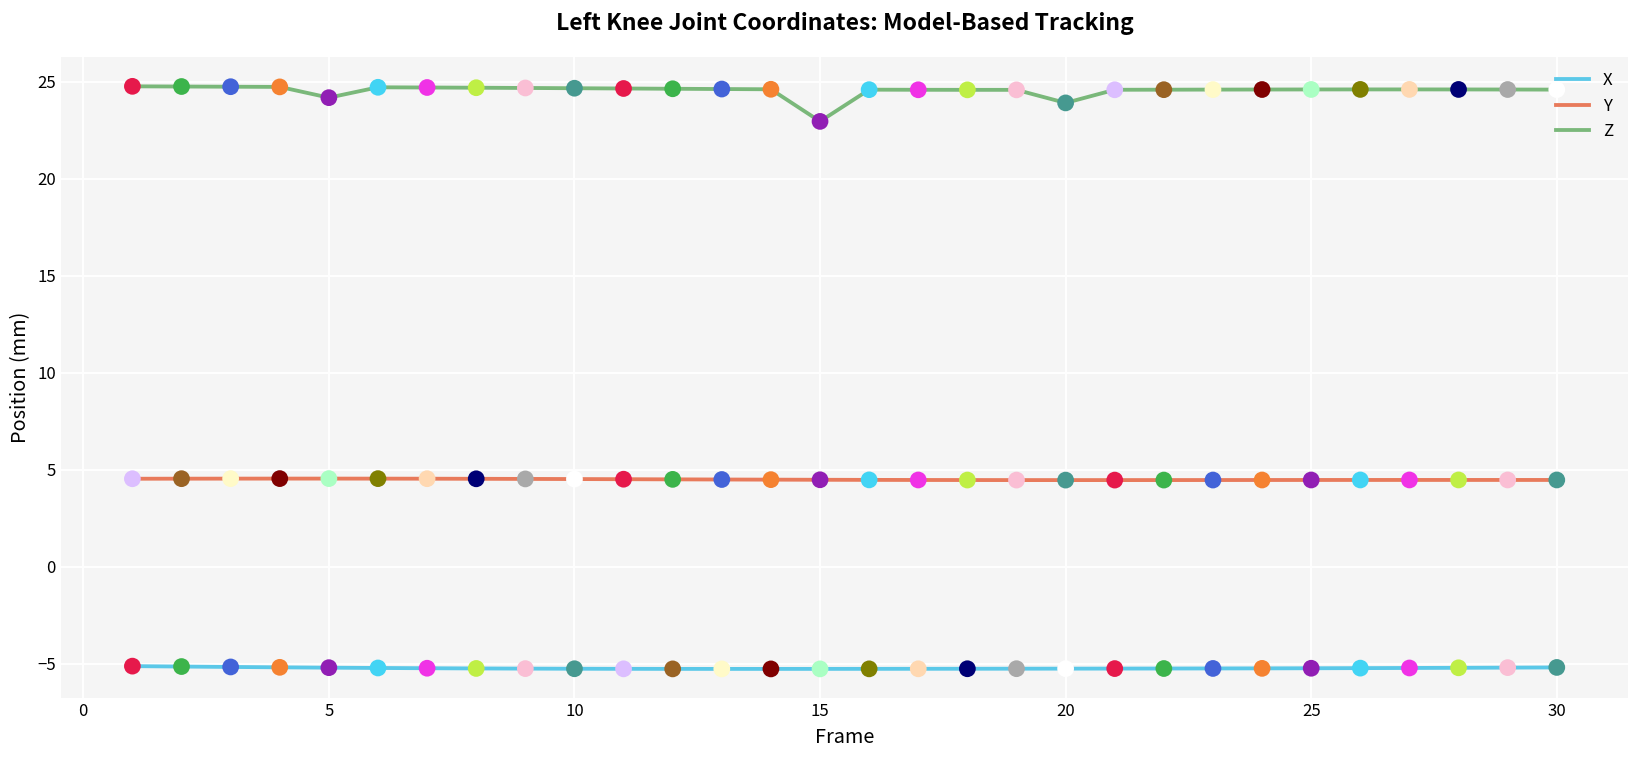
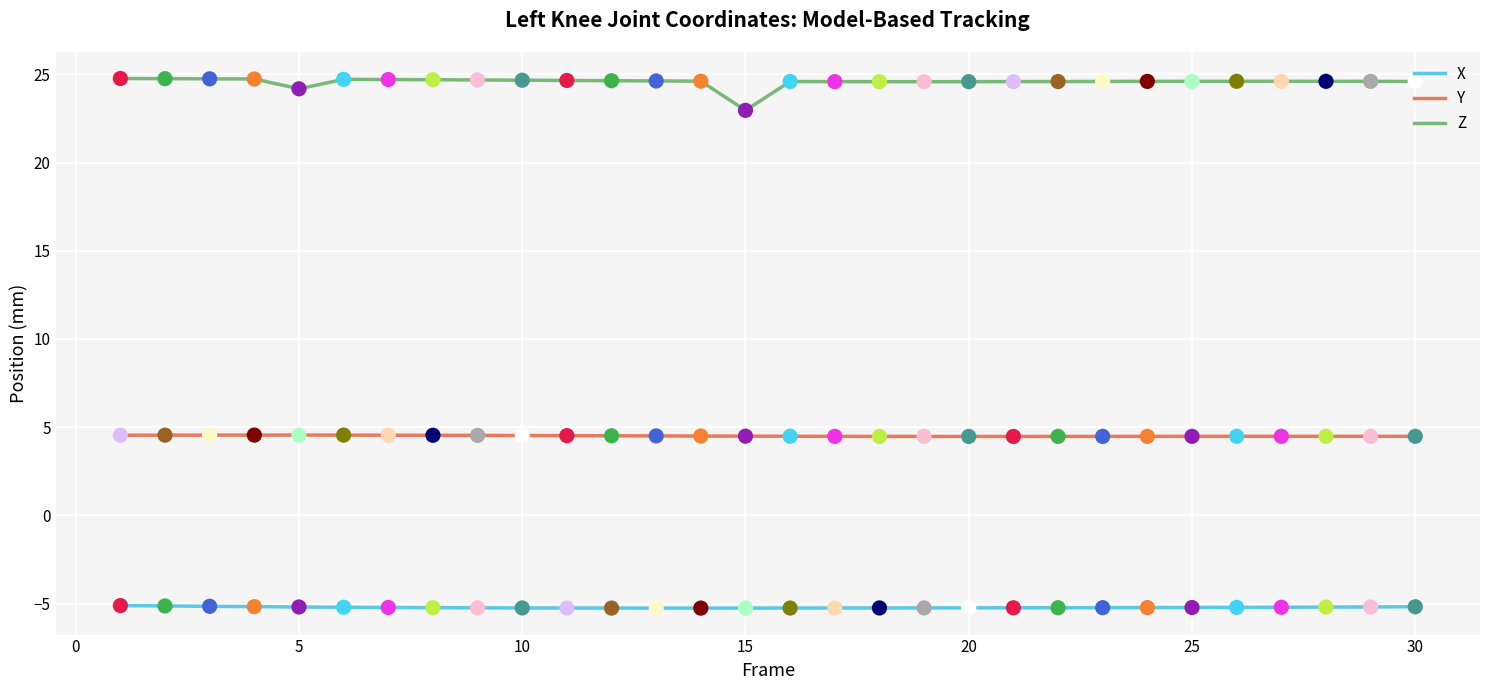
Z, 20: 23.9 -> 24.6
